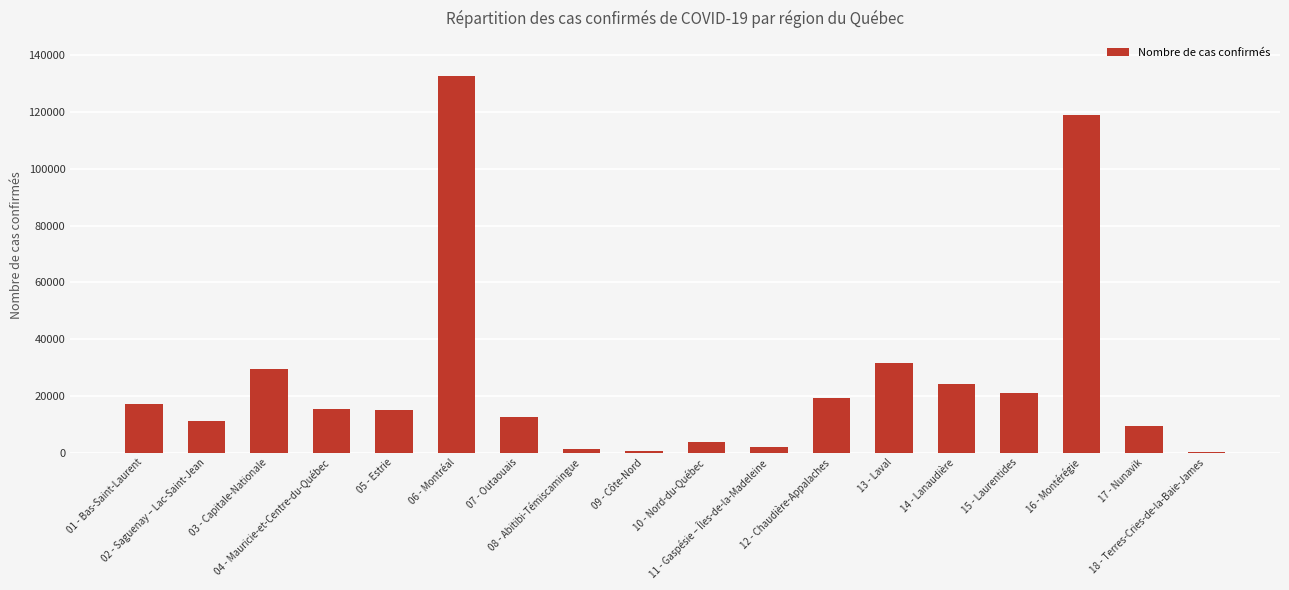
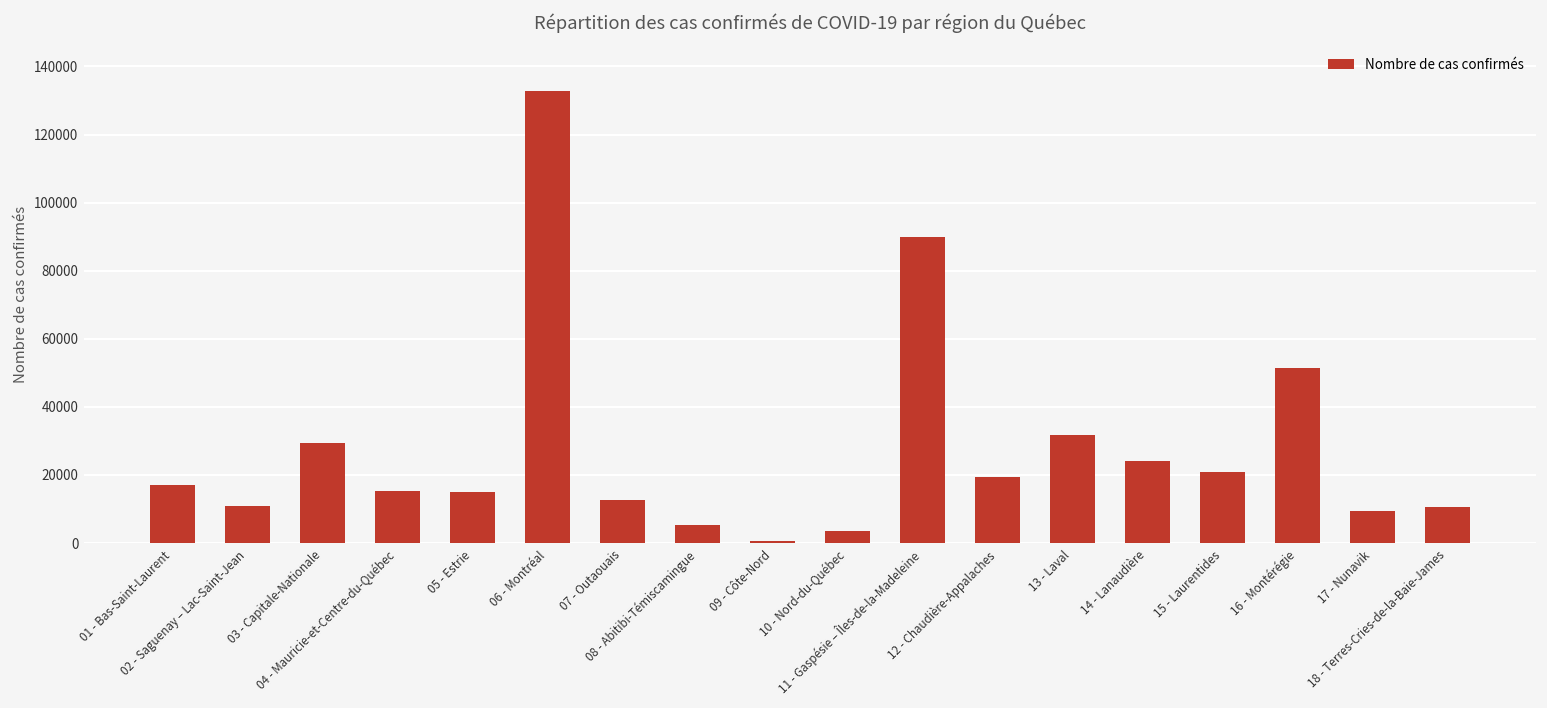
08 - Abitibi-Témiscamingue: 1000 -> 5000
11 - Gaspésie – Îles-de-la-Madeleine: 2000 -> 90000
16 - Montérégie: 119000 -> 51000
18 - Terres-Cries-de-la-Baie-James: 0 -> 11000
